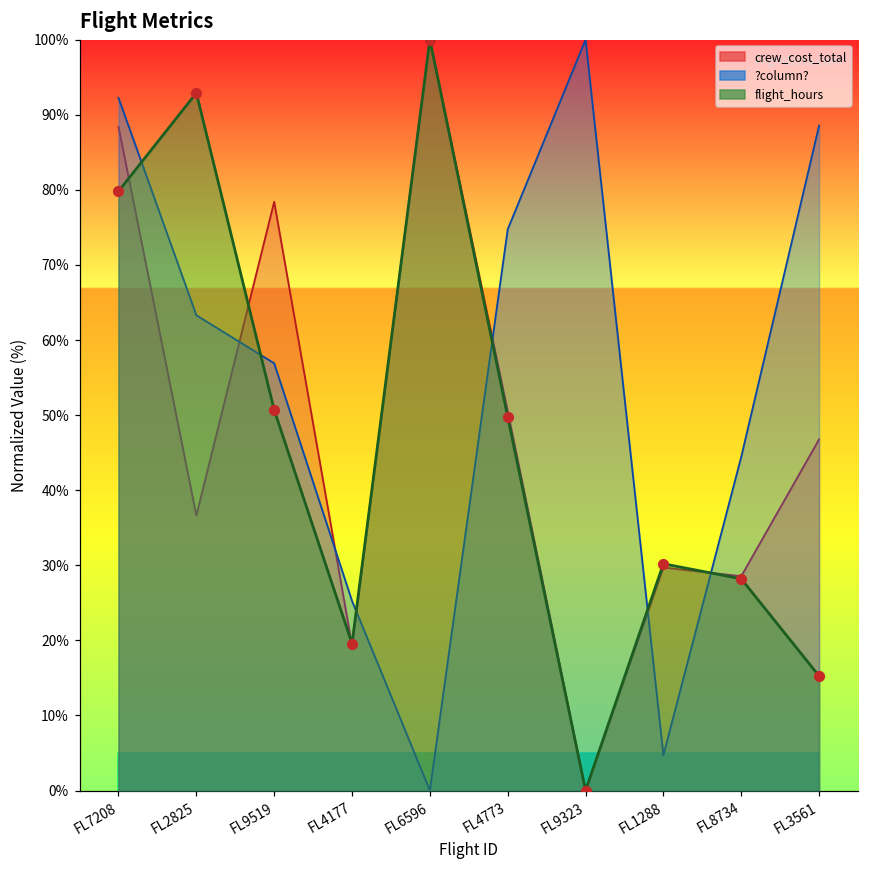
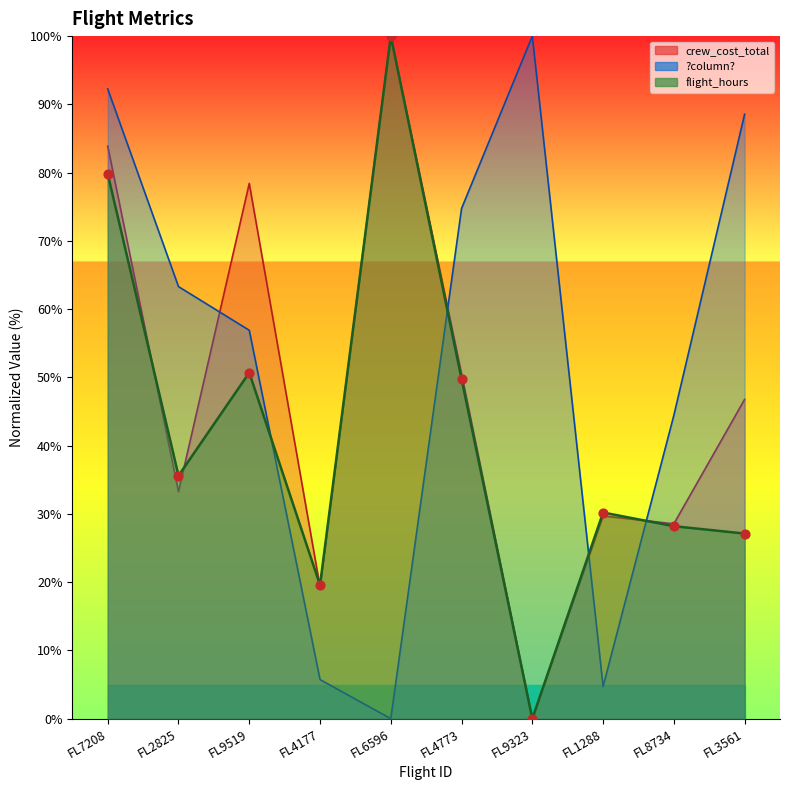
crew_cost_total, FL7208: 88% -> 84%
crew_cost_total, FL2825: 37% -> 33%
flight_hours, FL2825: 93% -> 36%
?column?, FL4177: 25% -> 6%
flight_hours, FL3561: 15% -> 27%
